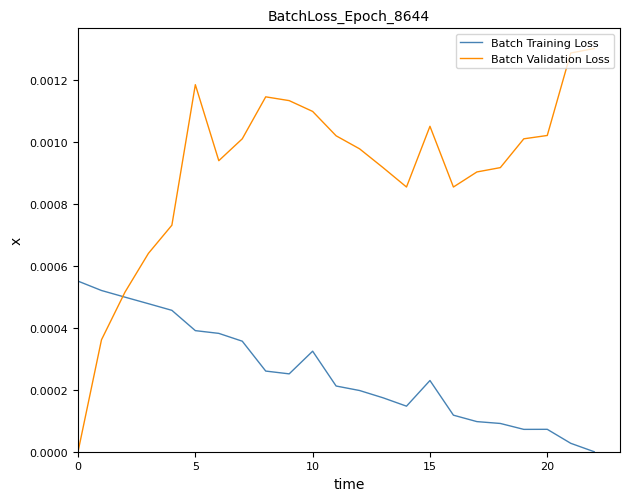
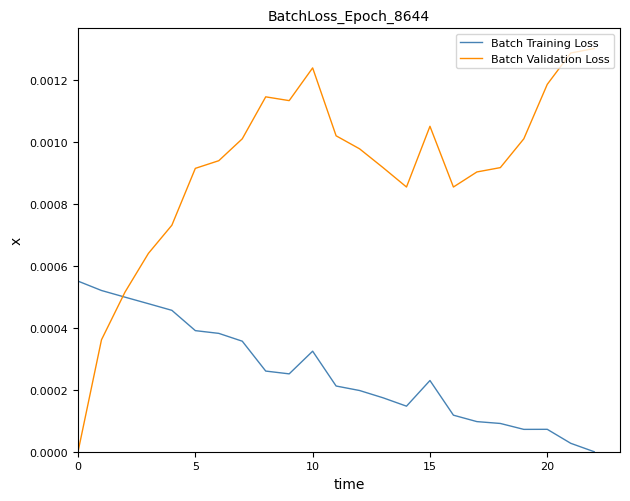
Batch Validation Loss, 5: 0.00118 -> 0.00091
Batch Validation Loss, 10: 0.00110 -> 0.00124
Batch Validation Loss, 20: 0.00102 -> 0.00118
